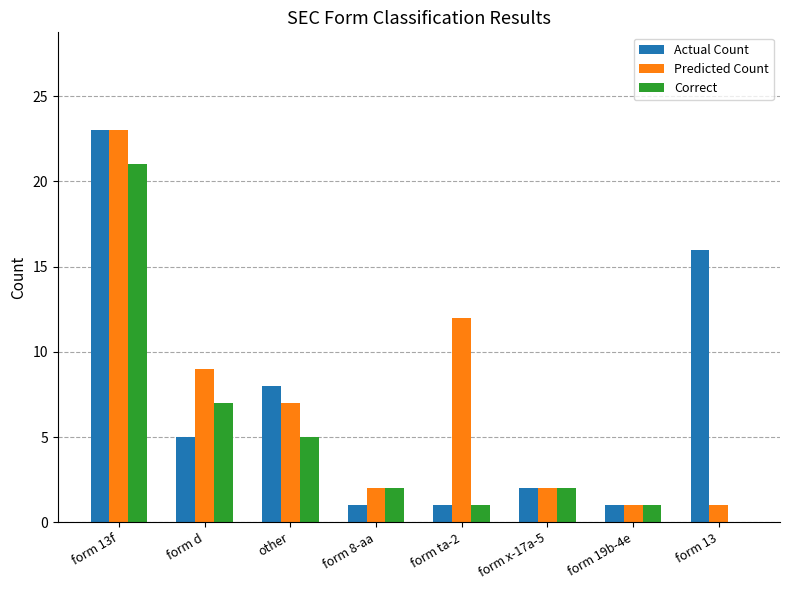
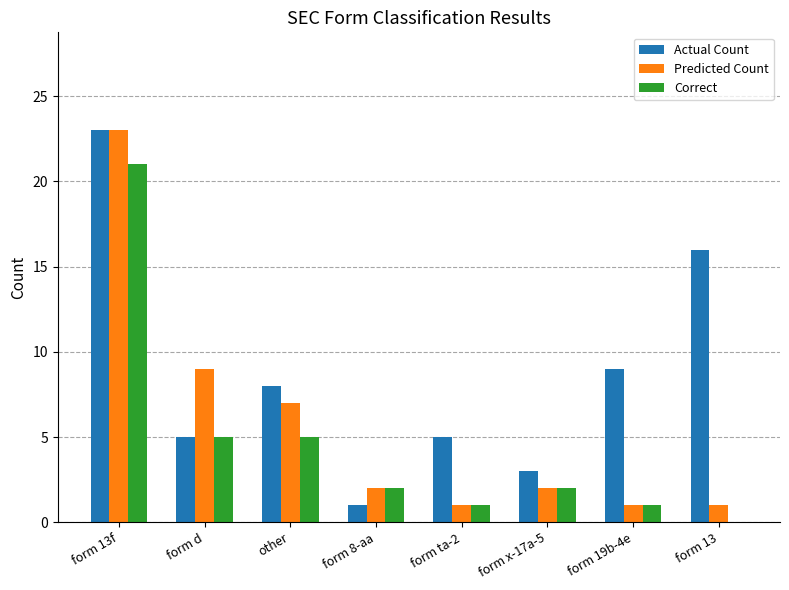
Correct, form d: 7 -> 5
Actual Count, form ta-2: 1 -> 5
Predicted Count, form ta-2: 12 -> 1
Actual Count, form x-17a-5: 2 -> 3
Actual Count, form 19b-4e: 1 -> 9
